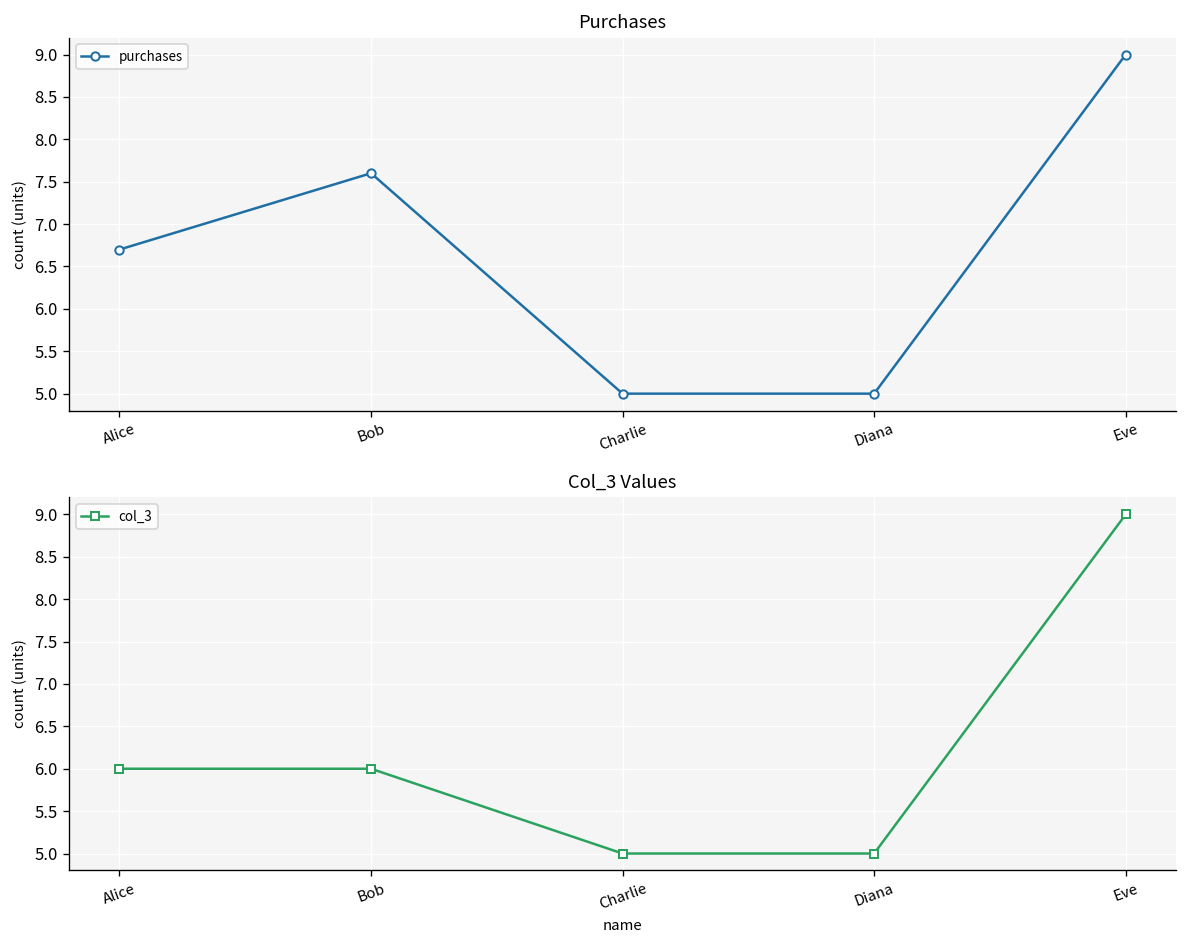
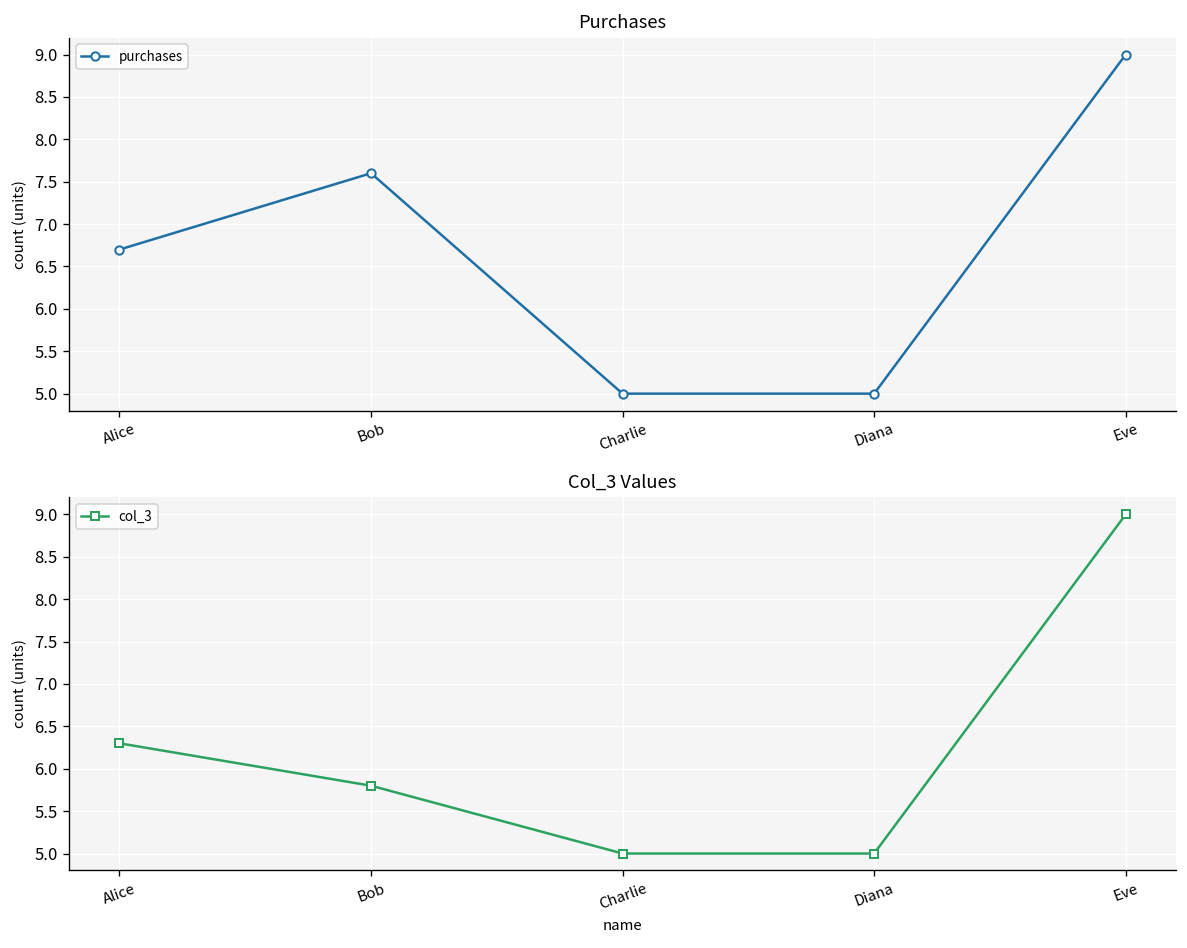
Col_3 Values, Alice: 6.0 -> 6.3
Col_3 Values, Bob: 6.0 -> 5.8
